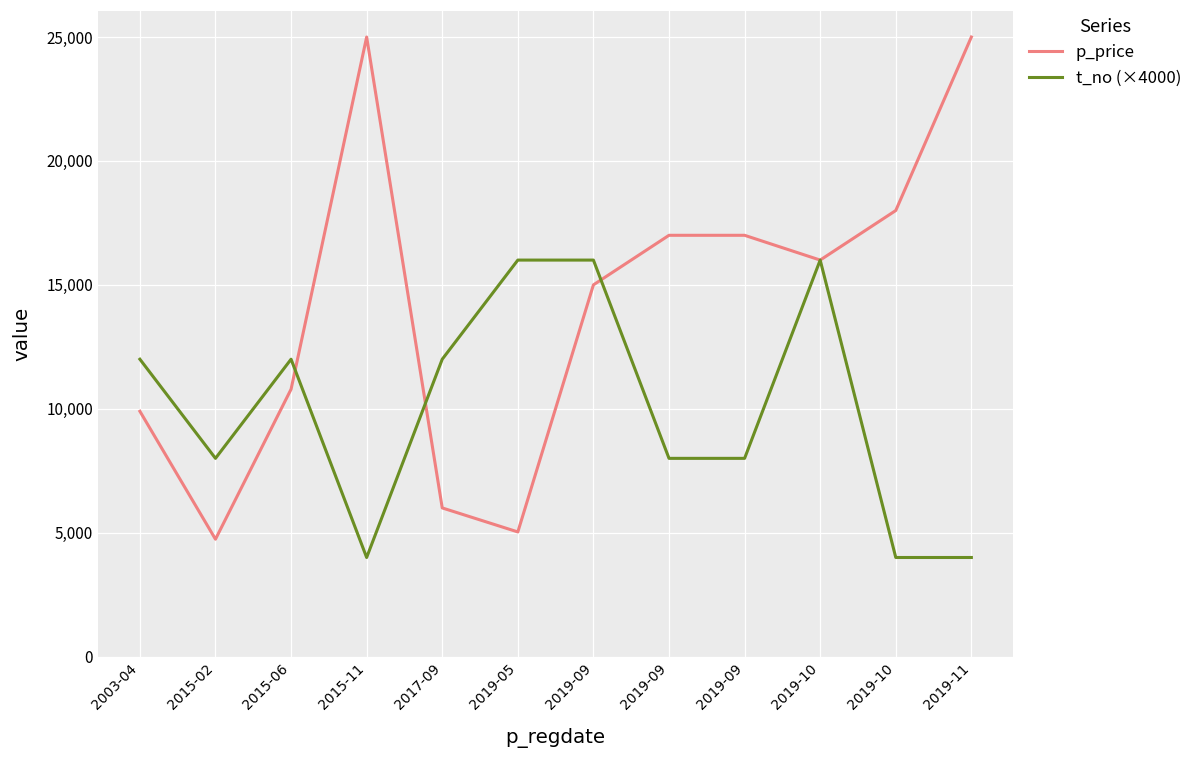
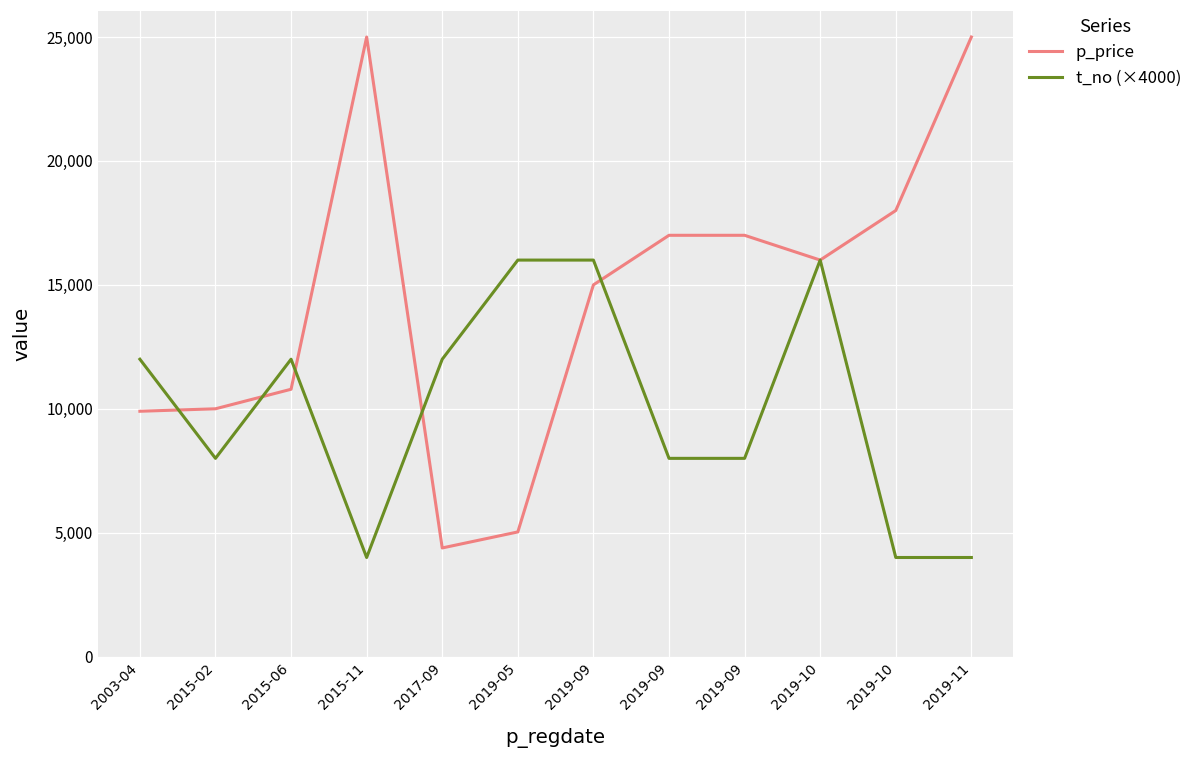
p_price, 2015-02: 4,700 -> 10,000
p_price, 2017-09: 6,000 -> 4,400
